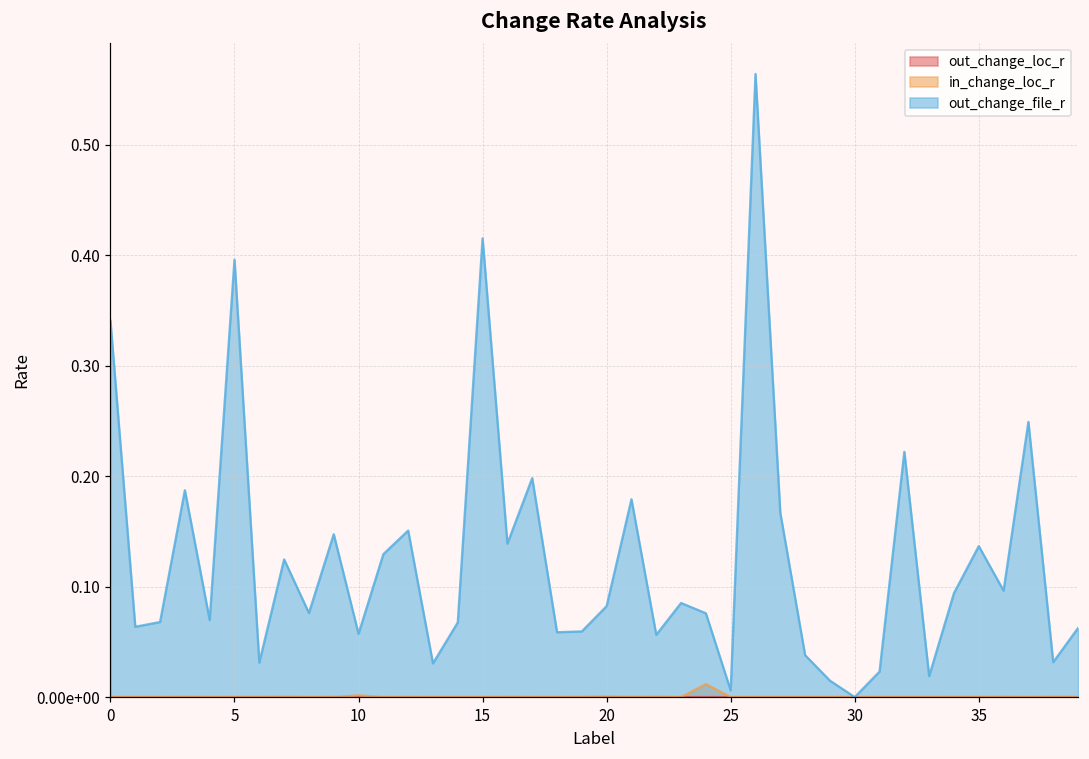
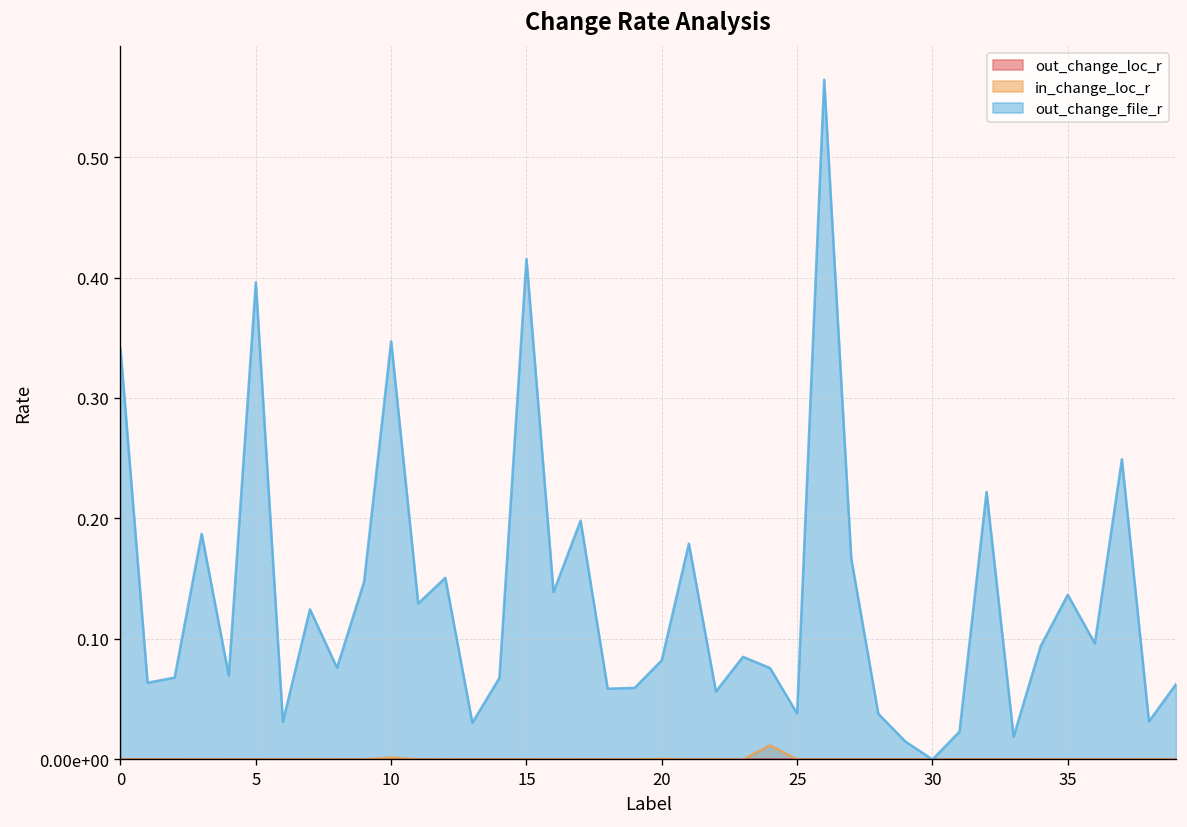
out_change_file_r, 10: 0.057 -> 0.347
out_change_file_r, 25: 0.006 -> 0.038
